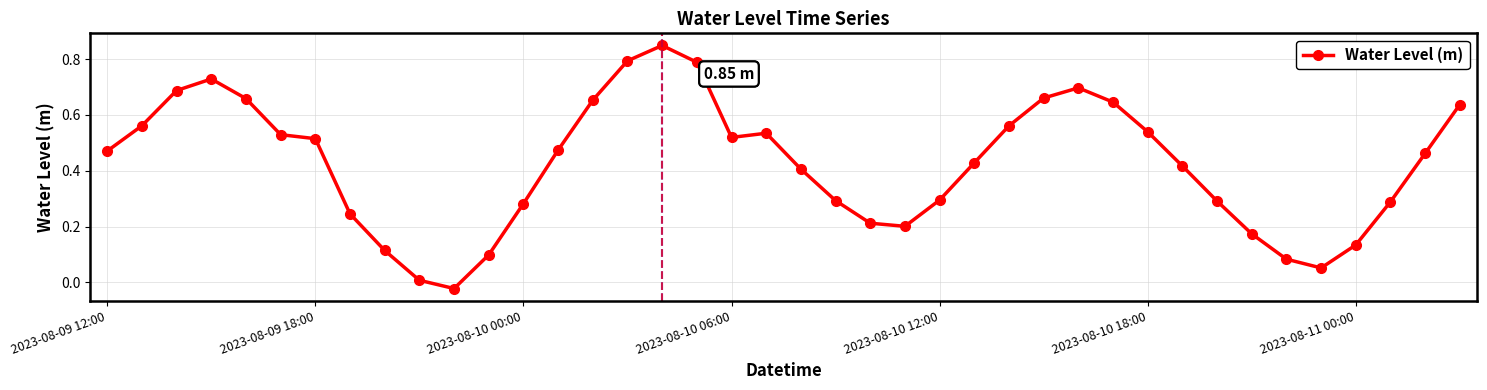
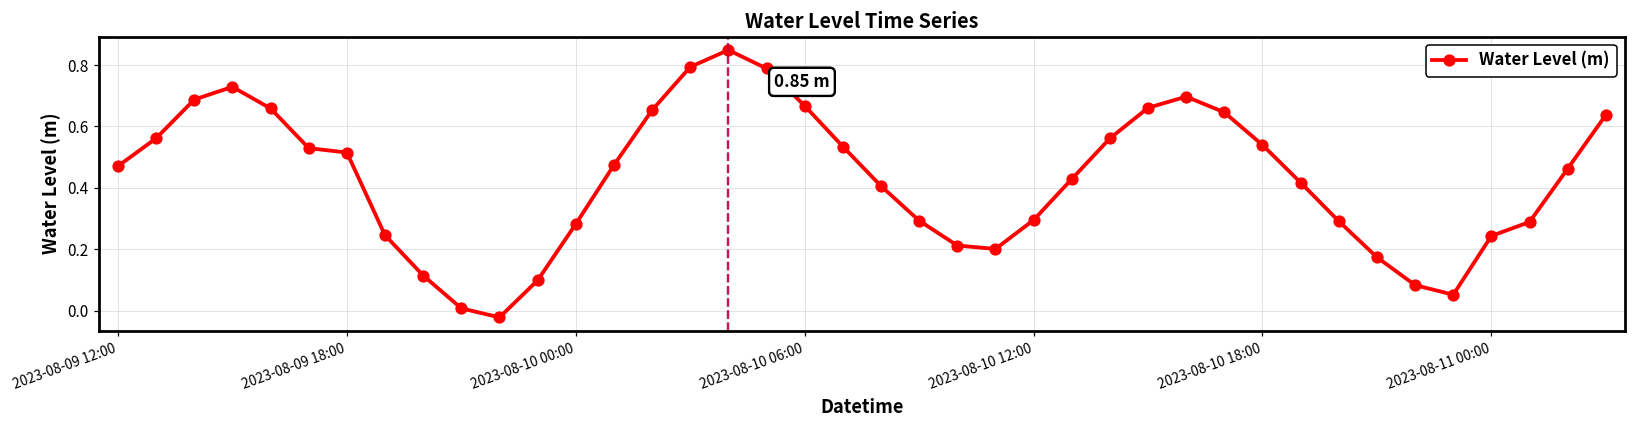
2023-08-10 06:00: 0.52 -> 0.67
2023-08-11 00:00: 0.13 -> 0.24
